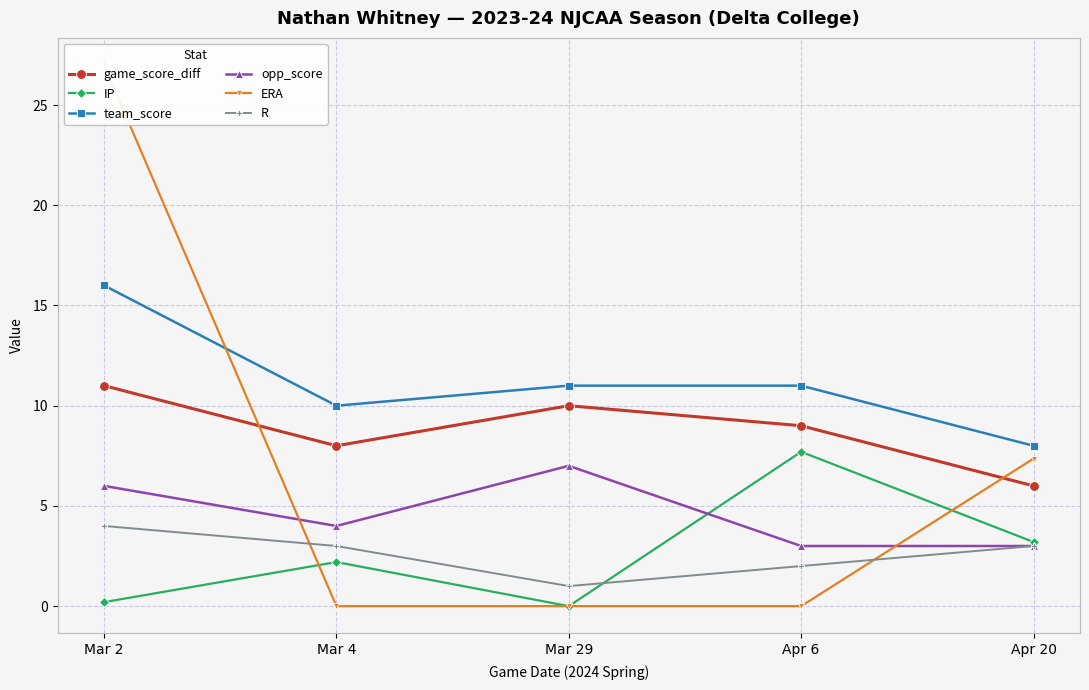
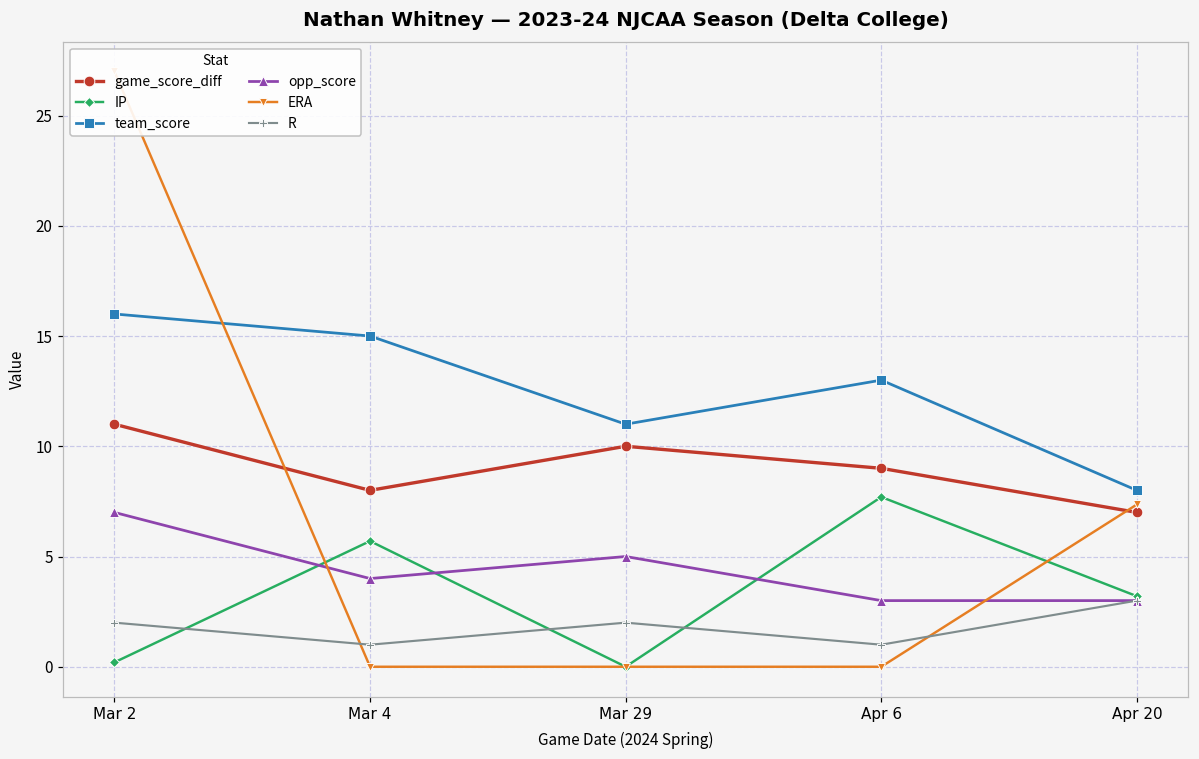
opp_score, Mar 2: 6 -> 7
R, Mar 2: 4 -> 2
IP, Mar 4: 2.2 -> 5.7
team_score, Mar 4: 10 -> 15
R, Mar 4: 3 -> 1
opp_score, Mar 29: 7 -> 5
R, Mar 29: 1 -> 2
team_score, Apr 6: 11 -> 13
R, Apr 6: 2 -> 1
game_score_diff, Apr 20: 6 -> 7
